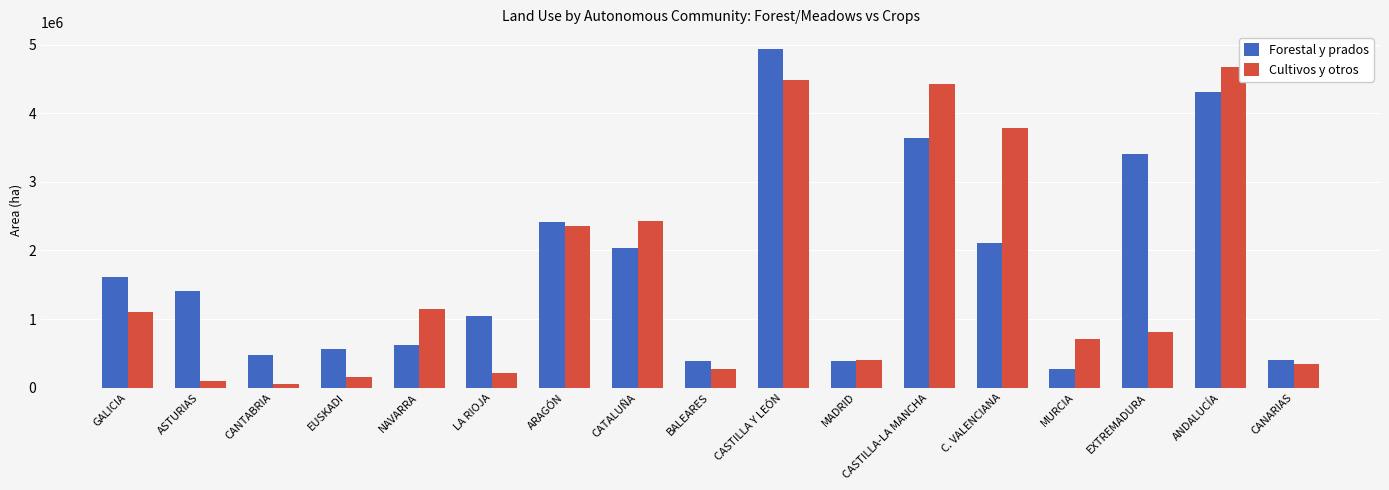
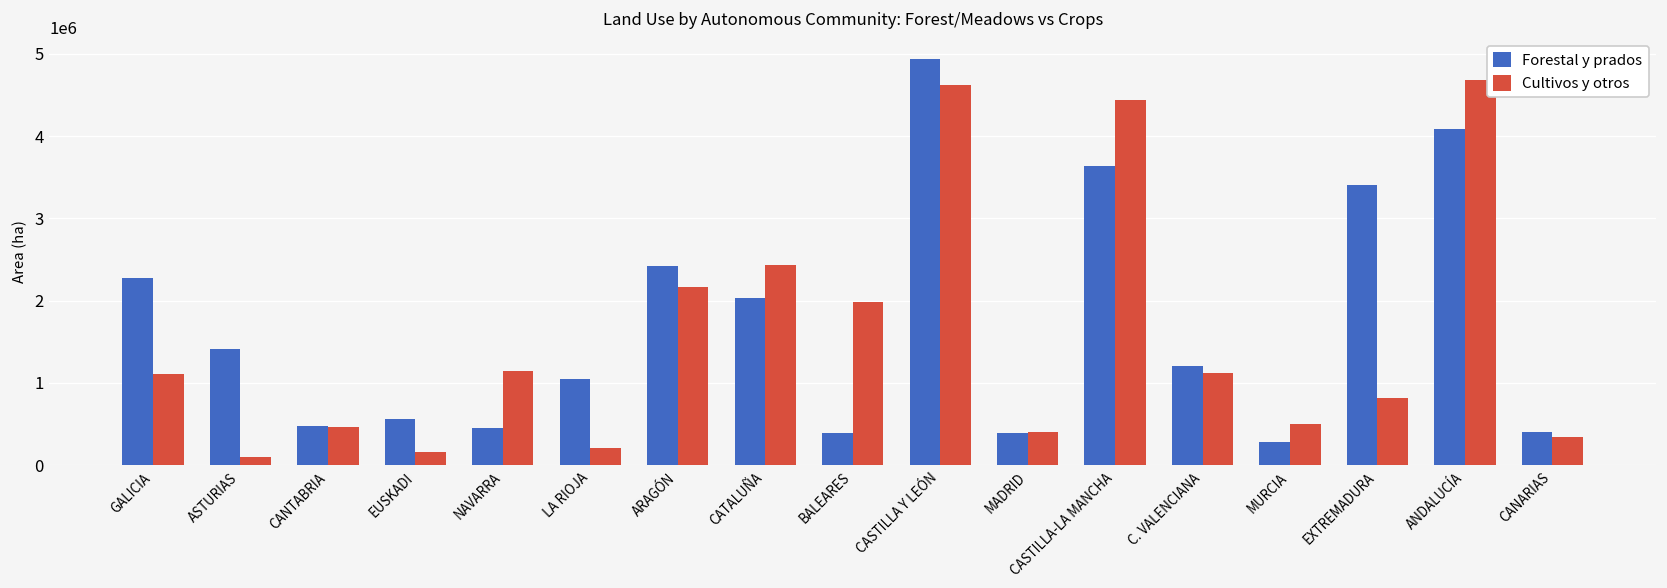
Forestal y prados, GALICIA: 1600000 -> 2300000
Cultivos y otros, CANTABRIA: 100000 -> 500000
Forestal y prados, NAVARRA: 600000 -> 500000
Cultivos y otros, ARAGÓN: 2400000 -> 2200000
Cultivos y otros, BALEARES: 300000 -> 2000000
Cultivos y otros, CASTILLA Y LEÓN: 4500000 -> 4600000
Forestal y prados, C. VALENCIANA: 2100000 -> 1200000
Cultivos y otros, C. VALENCIANA: 3800000 -> 1100000
Cultivos y otros, MURCIA: 700000 -> 500000
Forestal y prados, ANDALUCÍA: 4300000 -> 4100000
